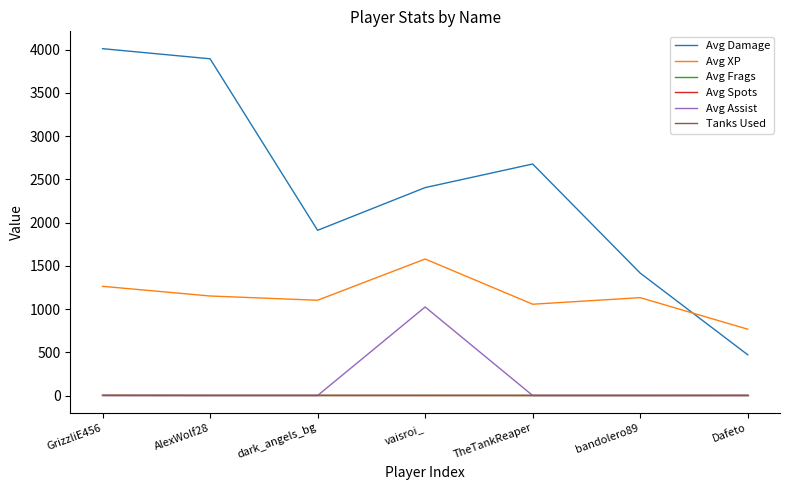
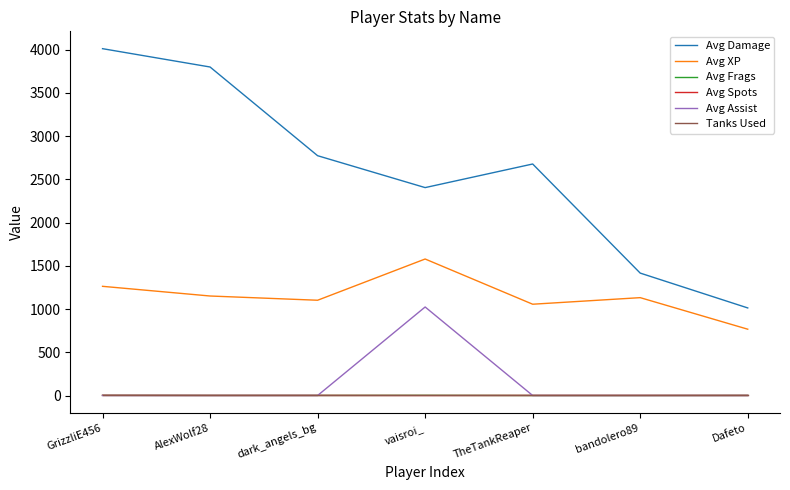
Avg Damage, AlexWolf28: 3900 -> 3800
Avg Damage, dark_angels_bg: 1900 -> 2800
Avg Damage, Dafeto: 500 -> 1000
